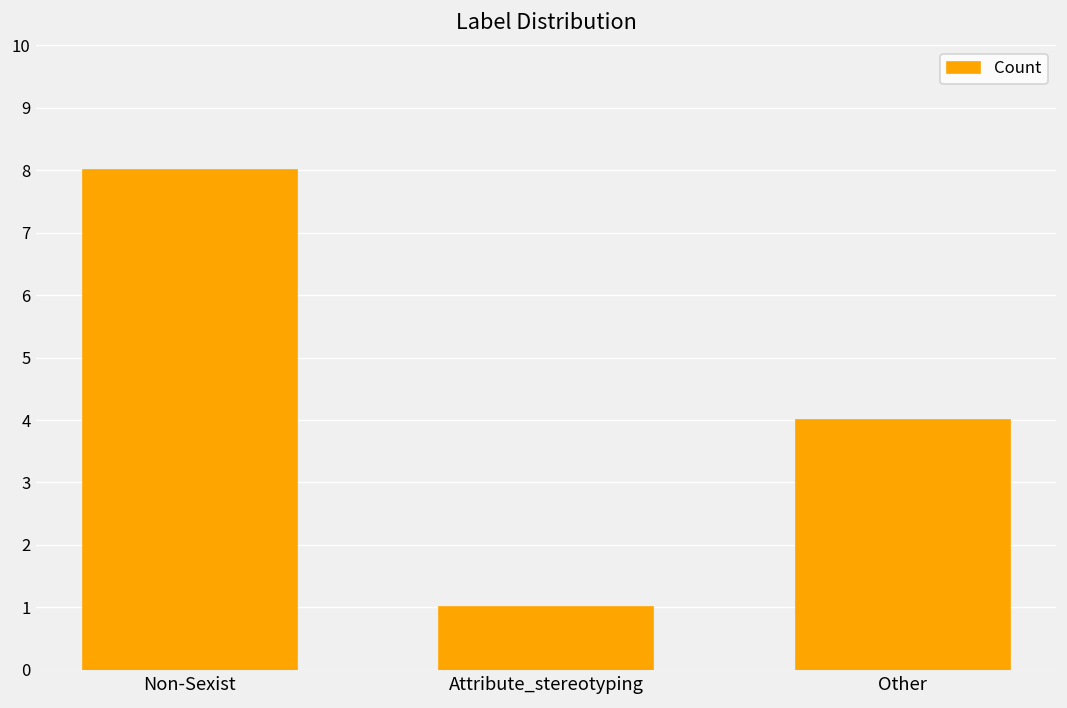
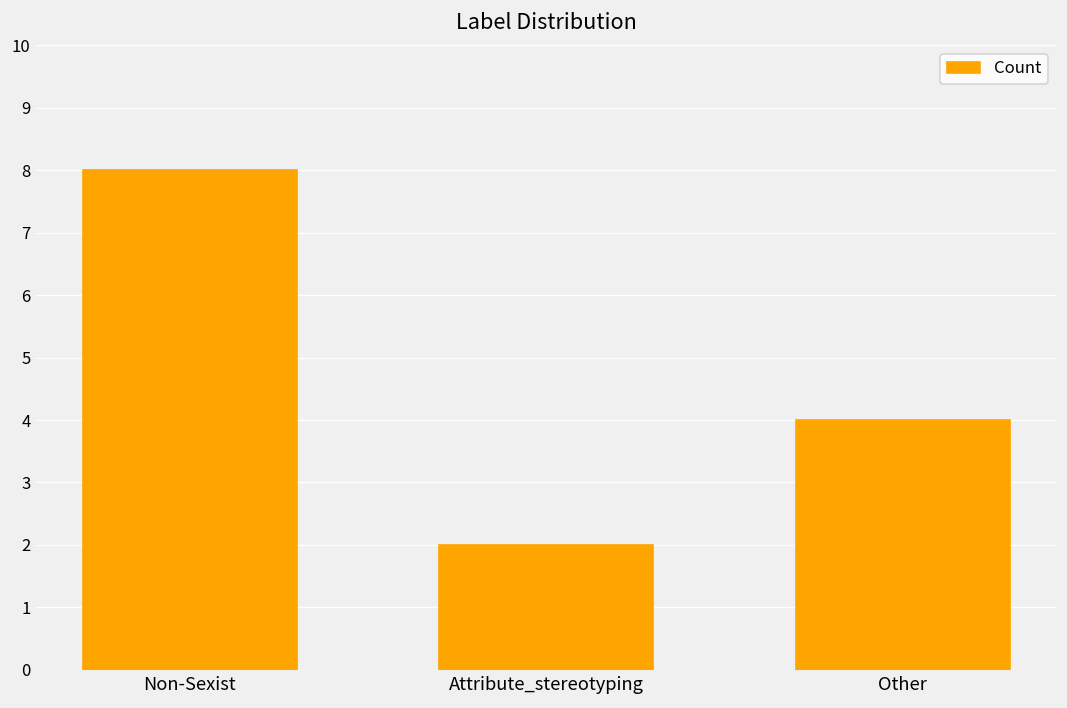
Attribute_stereotyping: 1 -> 2
